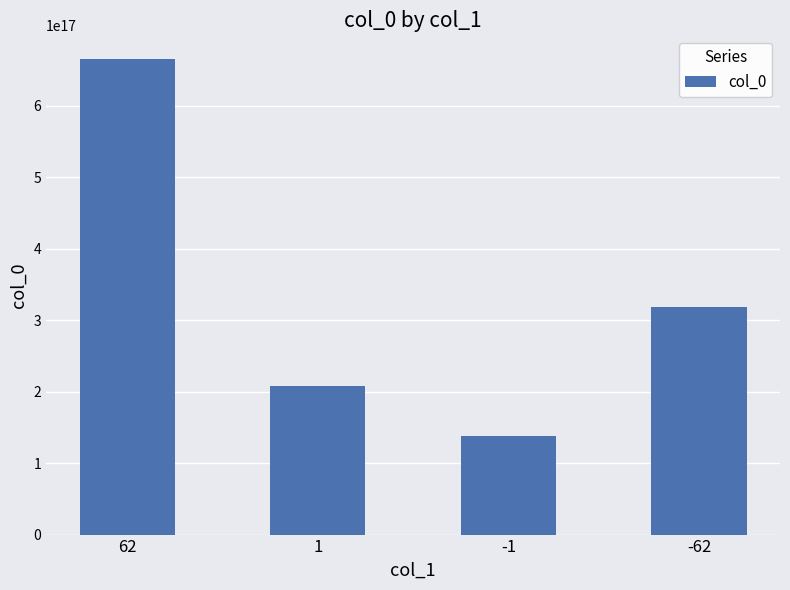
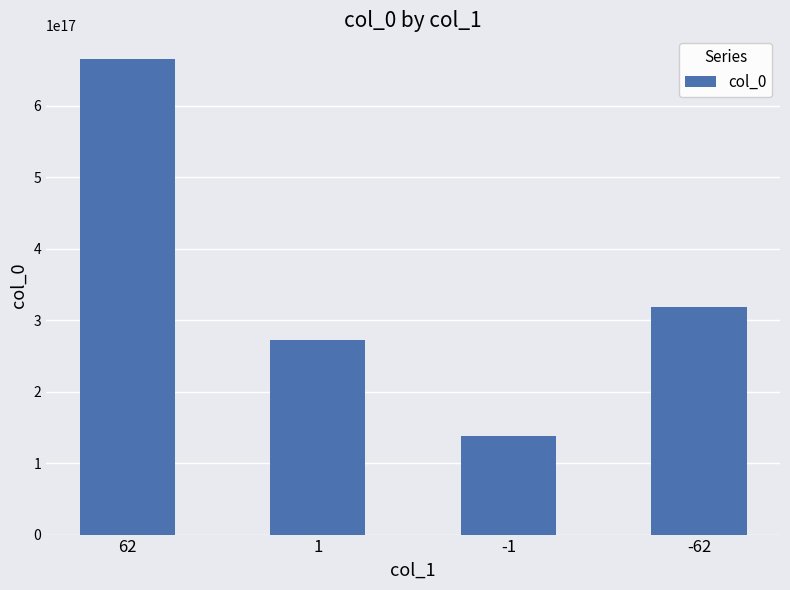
1: 210000000000000000 -> 270000000000000000
